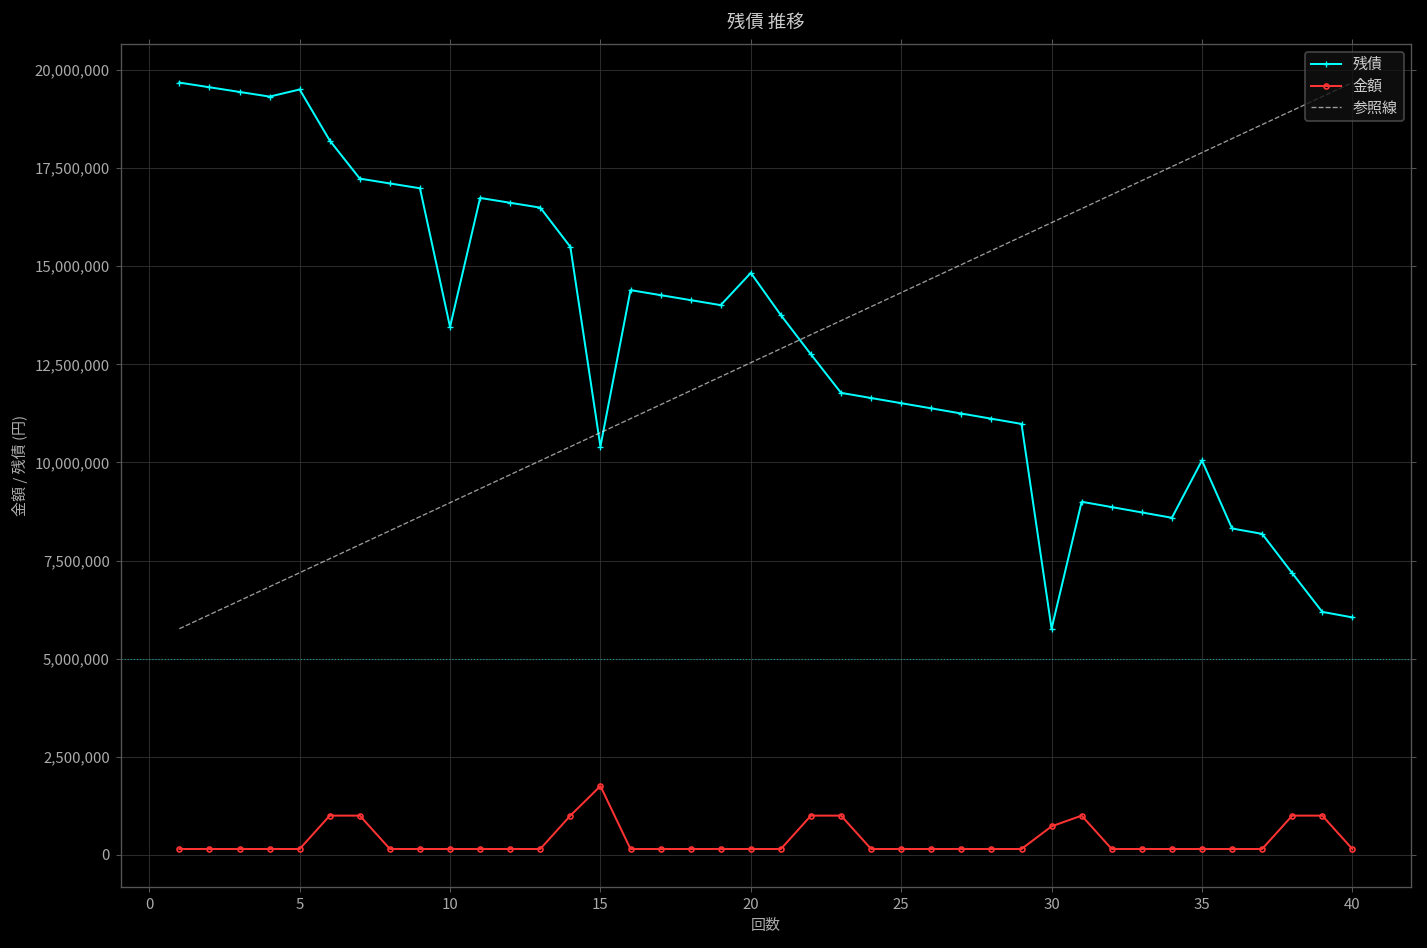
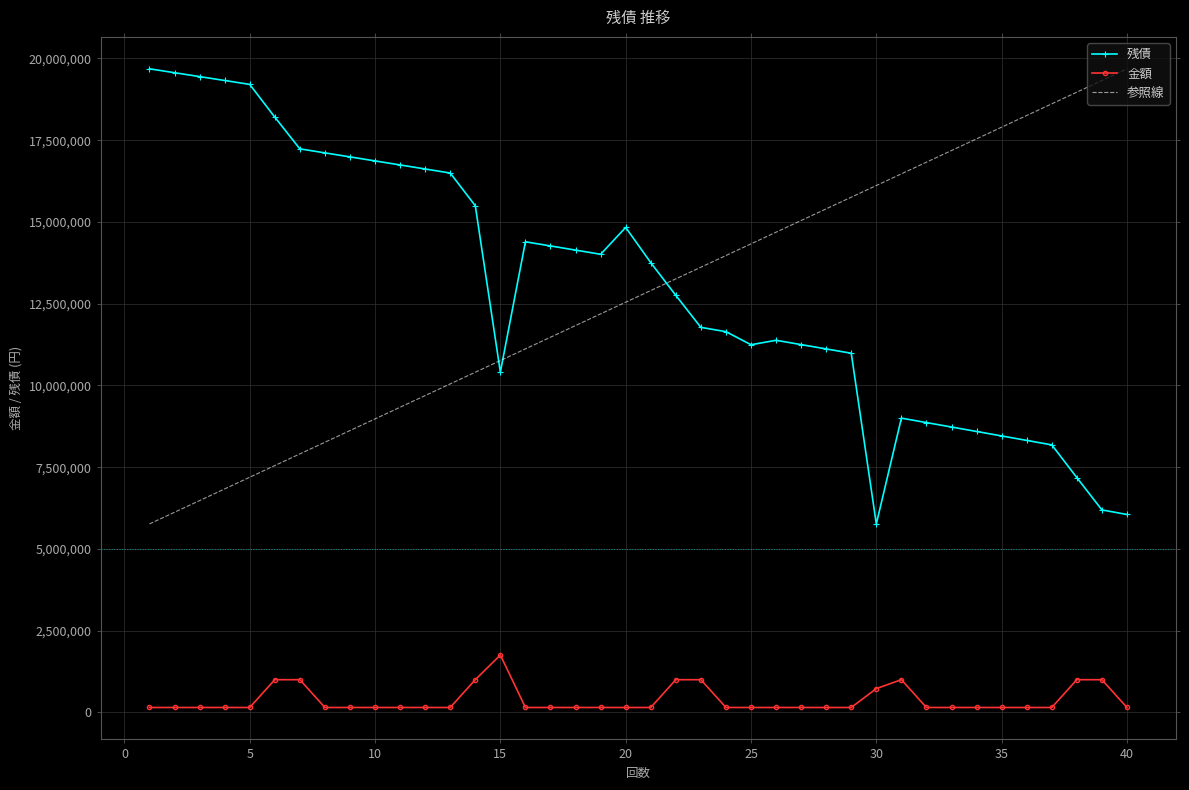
残債, 5: 19,500,000 -> 19,200,000
残債, 10: 13,500,000 -> 16,900,000
残債, 25: 11,500,000 -> 11,200,000
残債, 35: 10,100,000 -> 8,500,000
